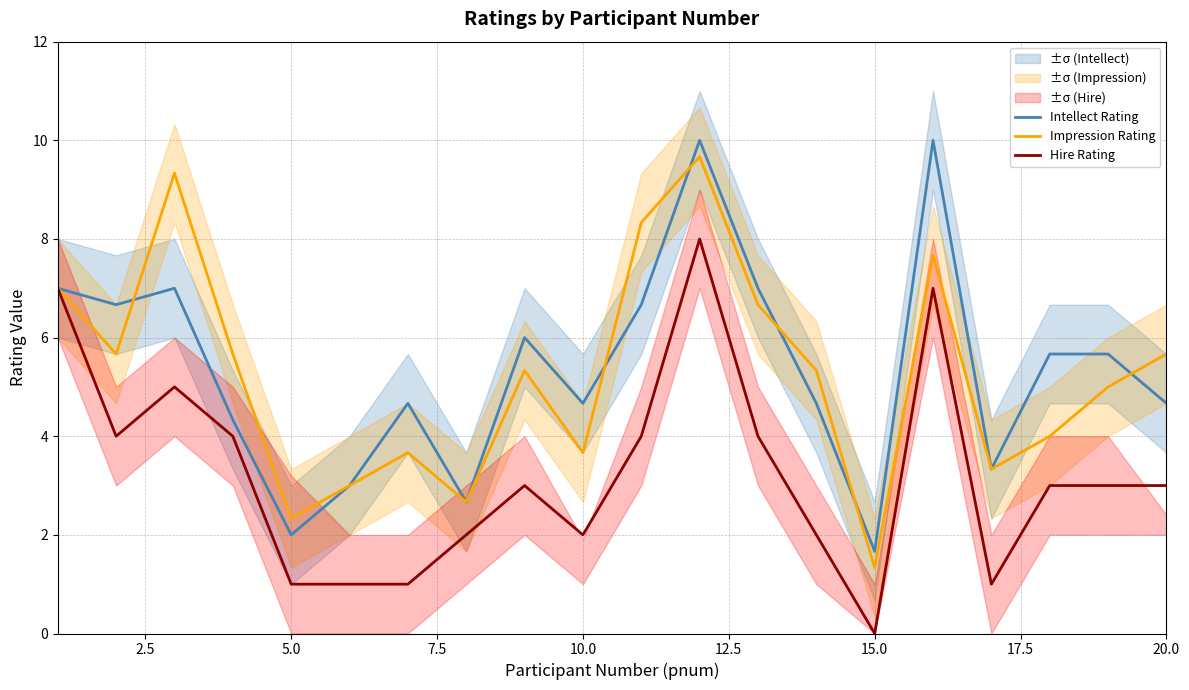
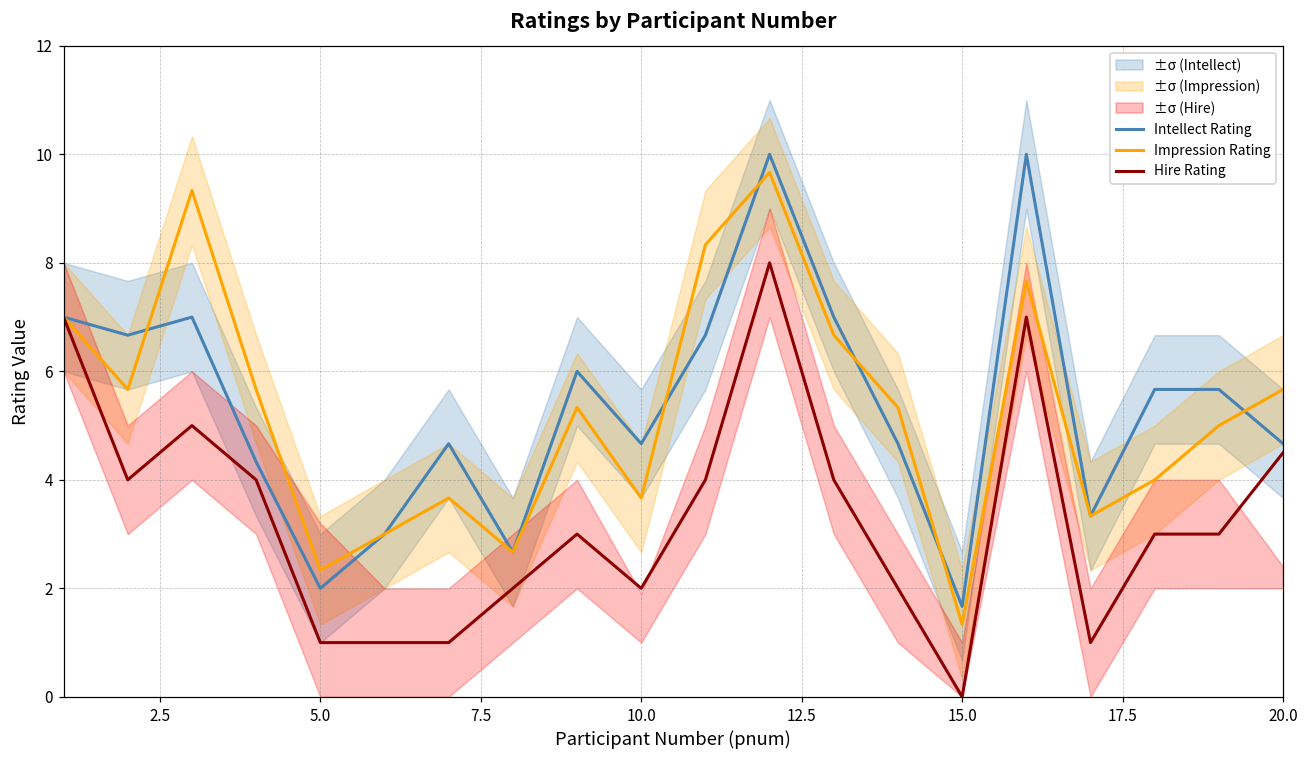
Hire Rating, 20.0: 3.0 -> 4.5
